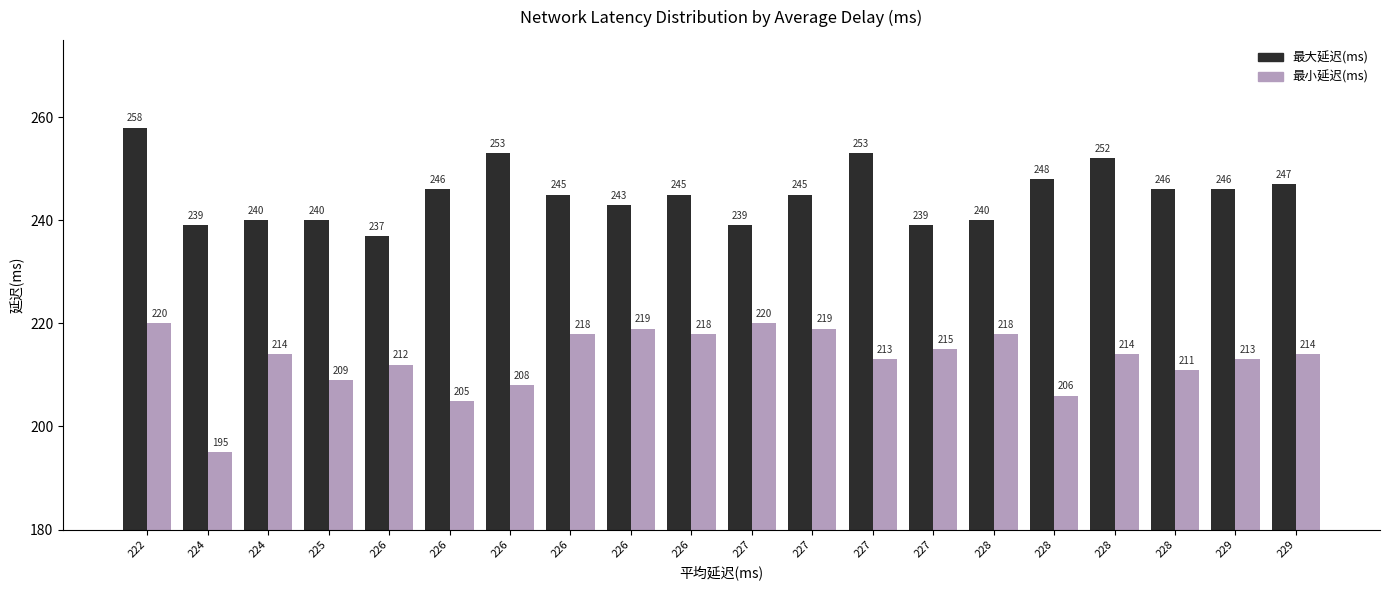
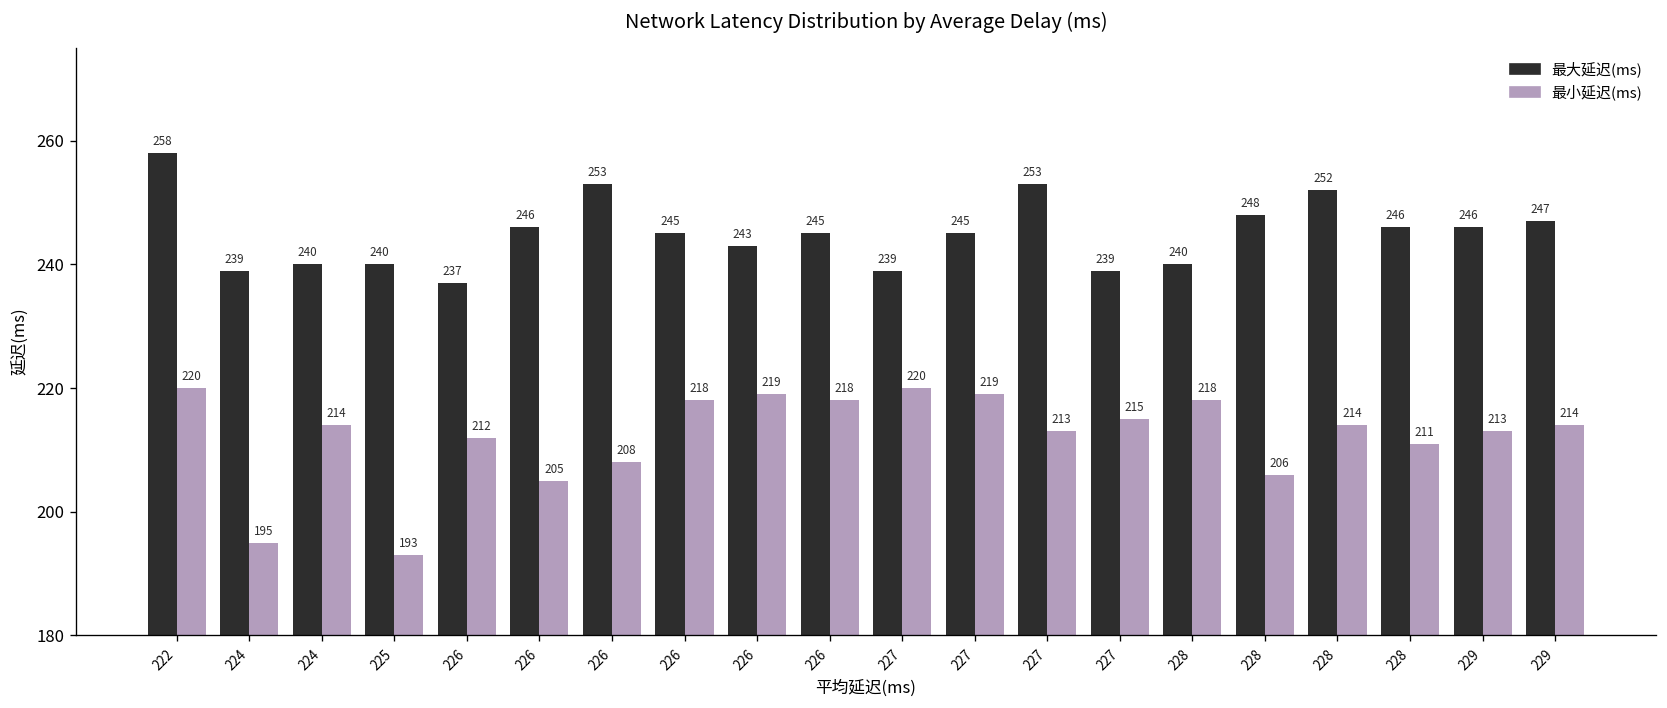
最小延迟(ms), 225: 209 -> 193
